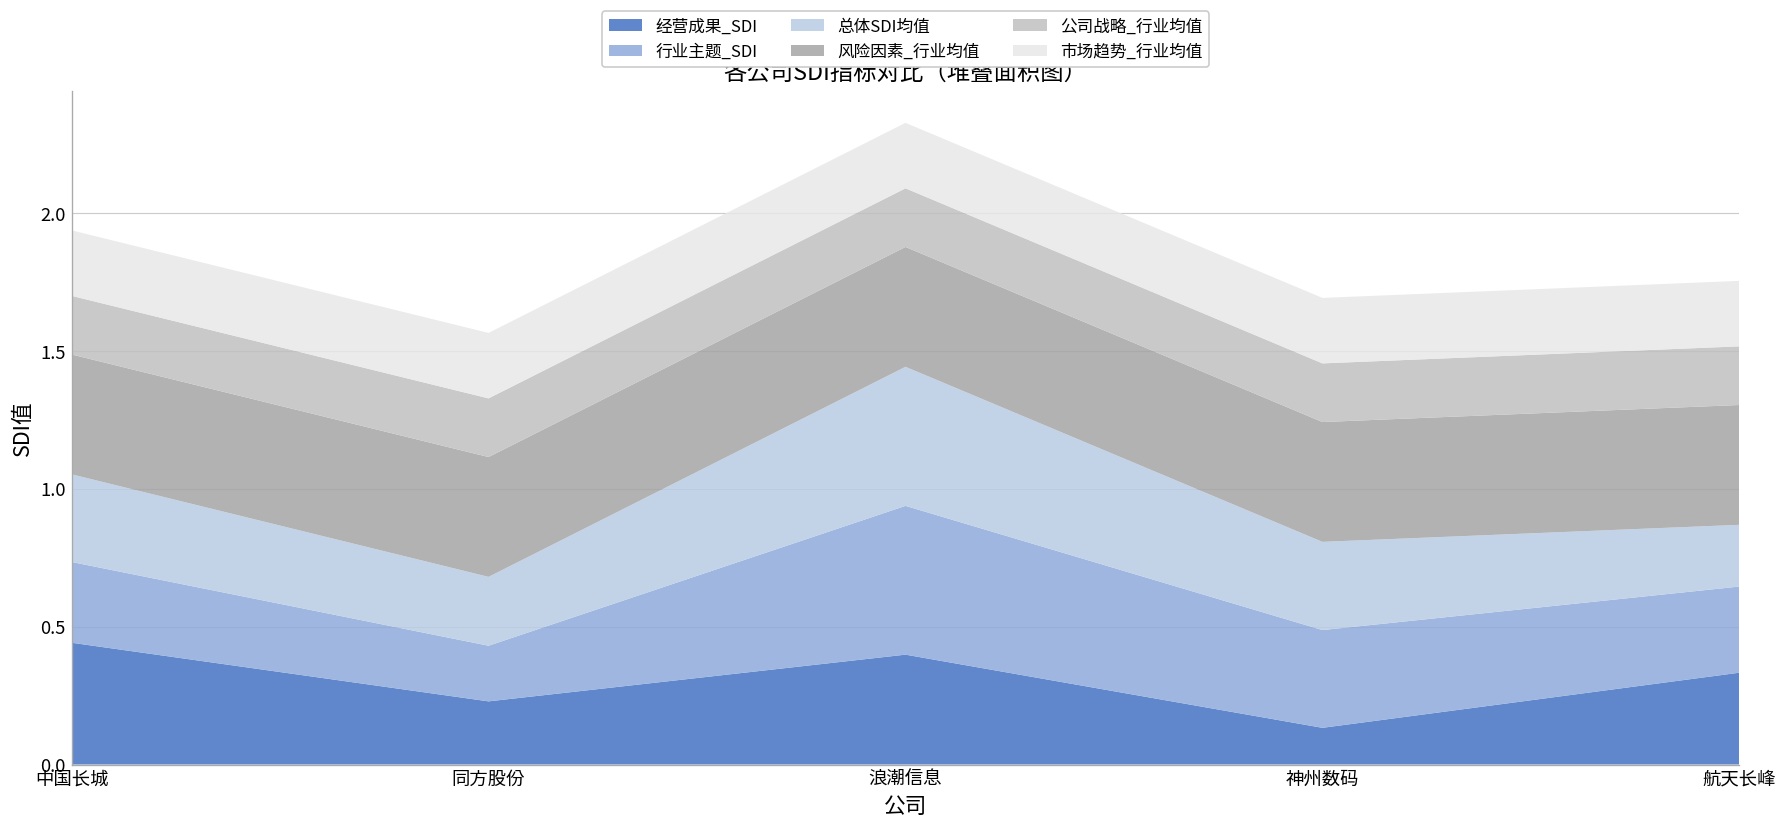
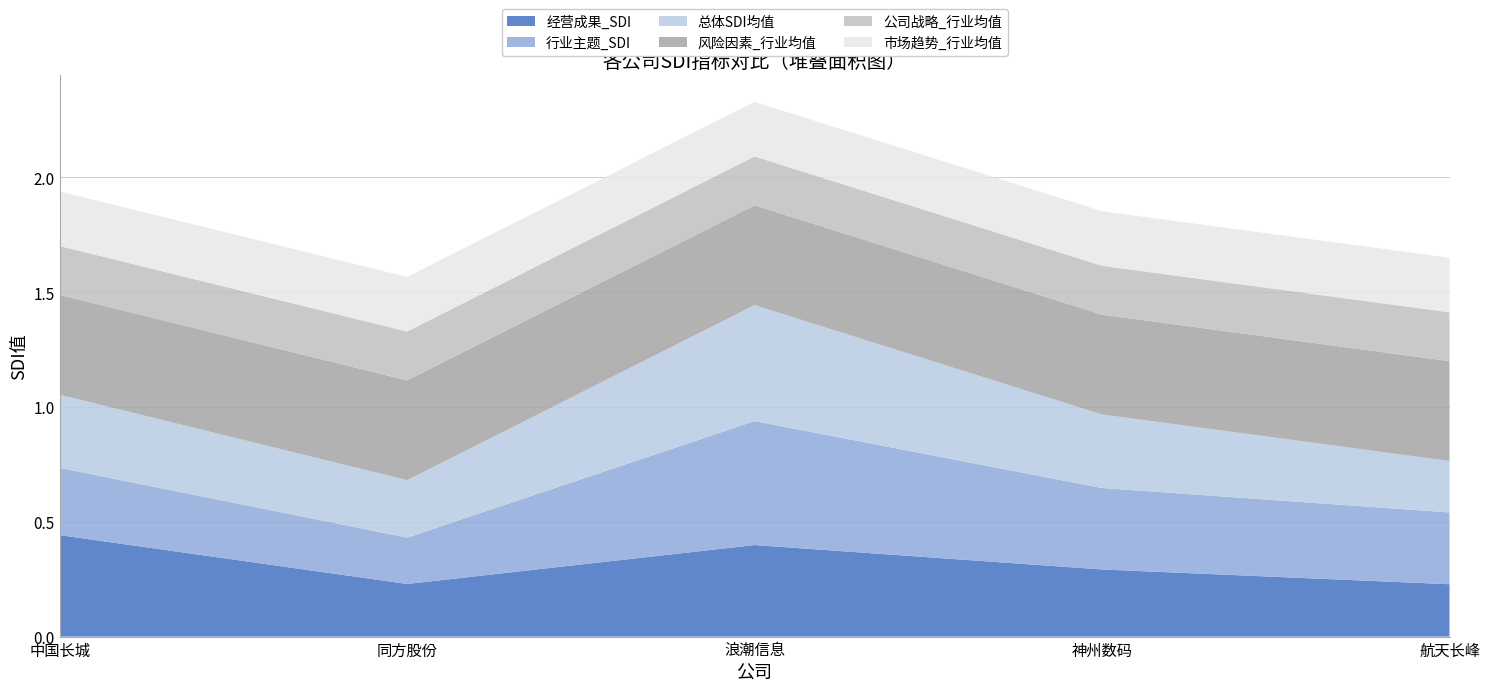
经营成果_SDI, 神州数码: 0.13 -> 0.29
经营成果_SDI, 航天长峰: 0.33 -> 0.23
